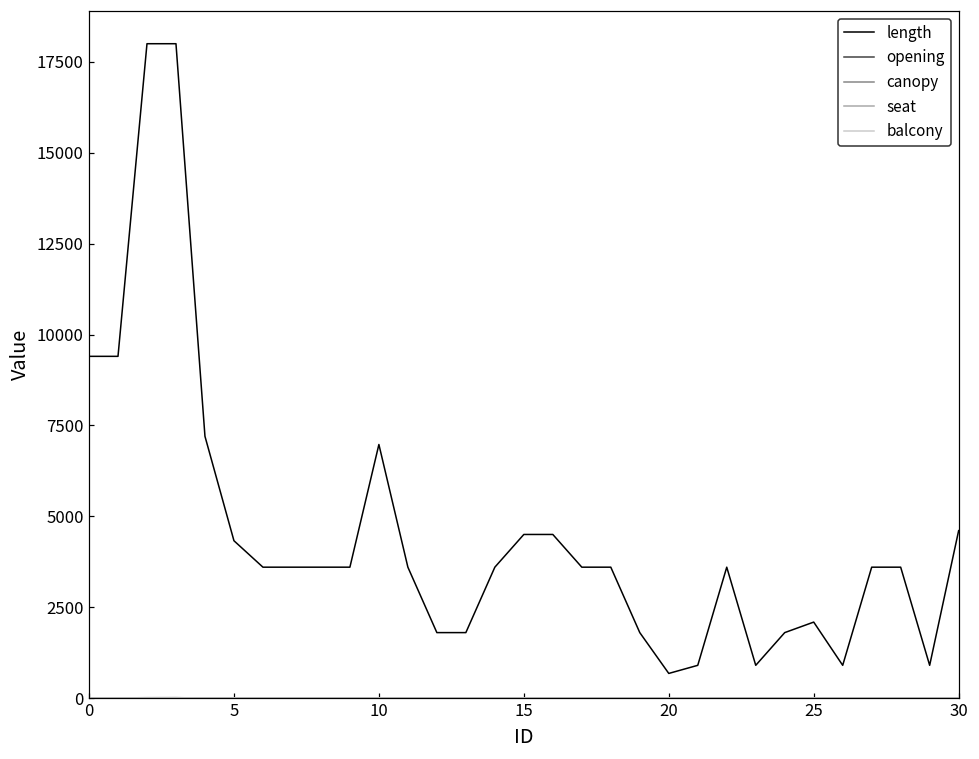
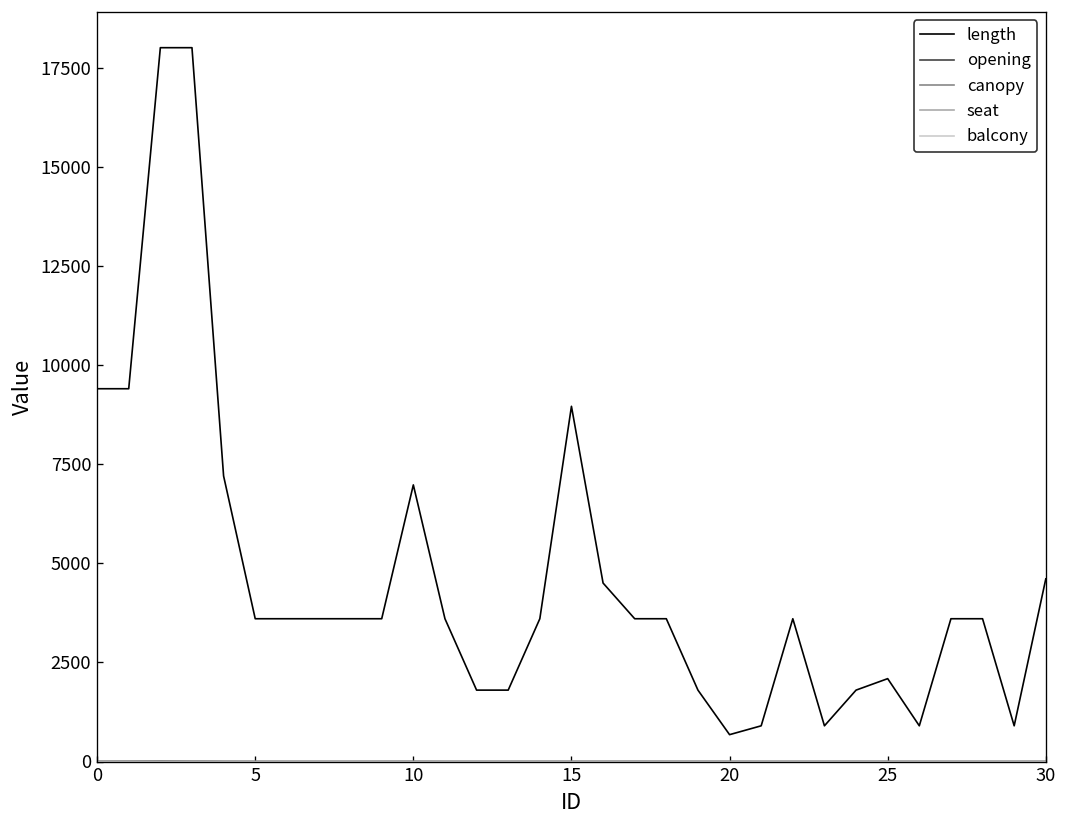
length, 5: 4300 -> 3600
length, 15: 4500 -> 9000
